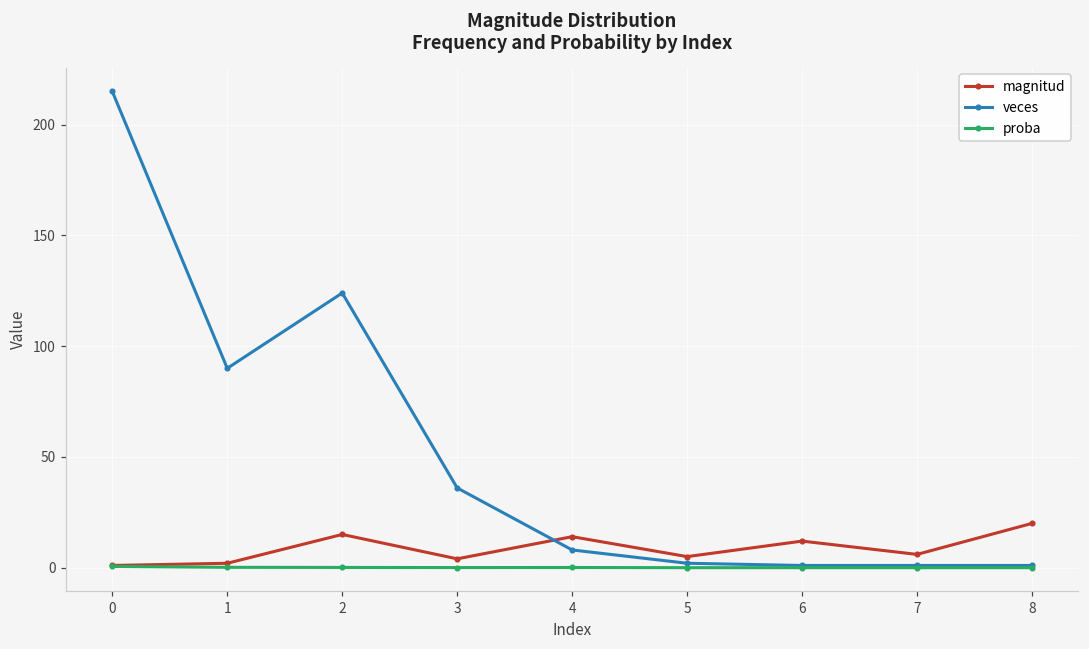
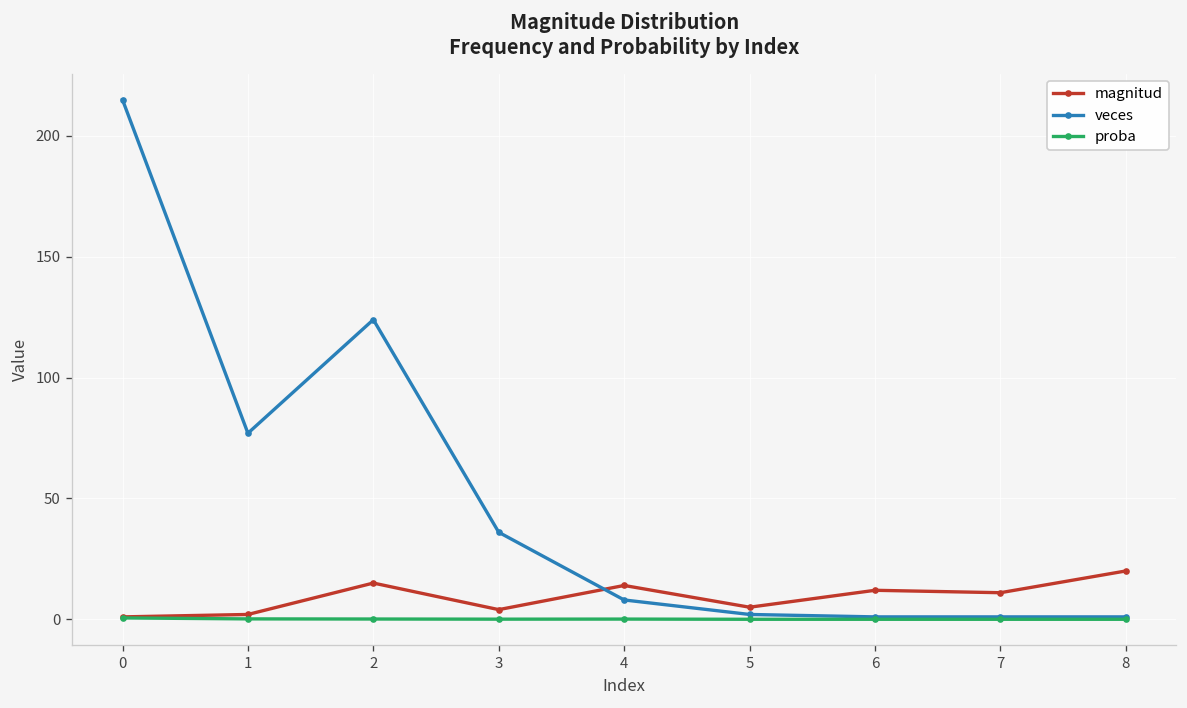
veces, 1: 90 -> 77
magnitud, 7: 6 -> 11
